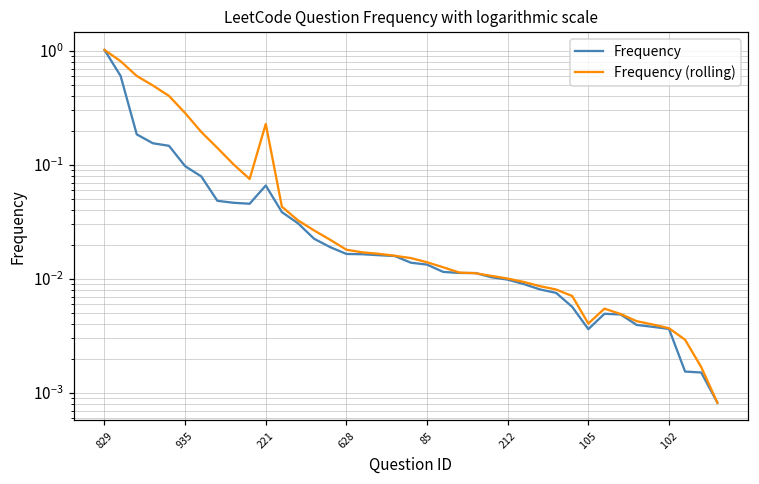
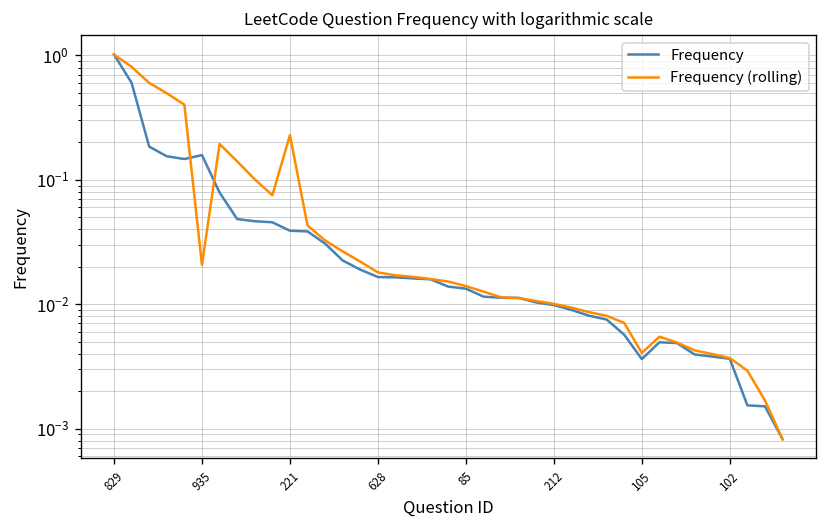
Frequency, 935: 0.10 -> 0.16
Frequency (rolling), 935: 0.28 -> 0.021
Frequency, 221: 0.07 -> 0.039
